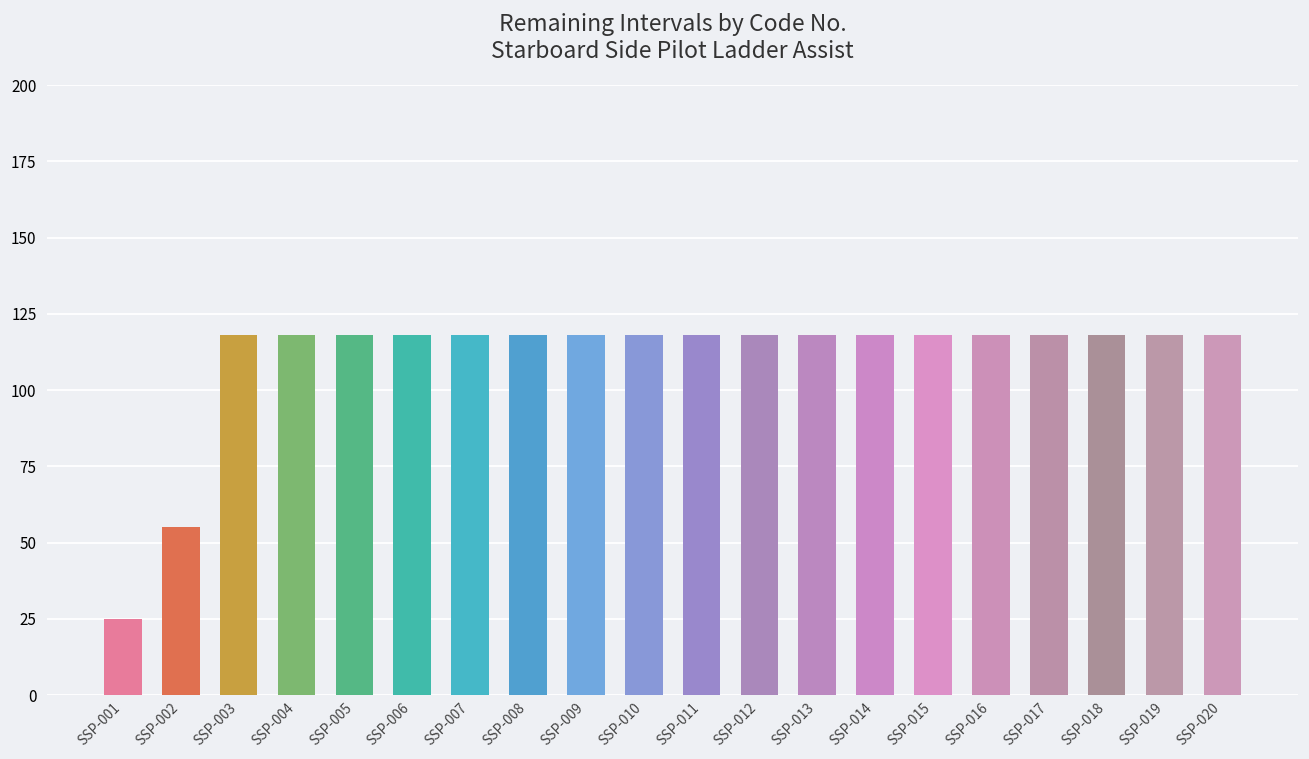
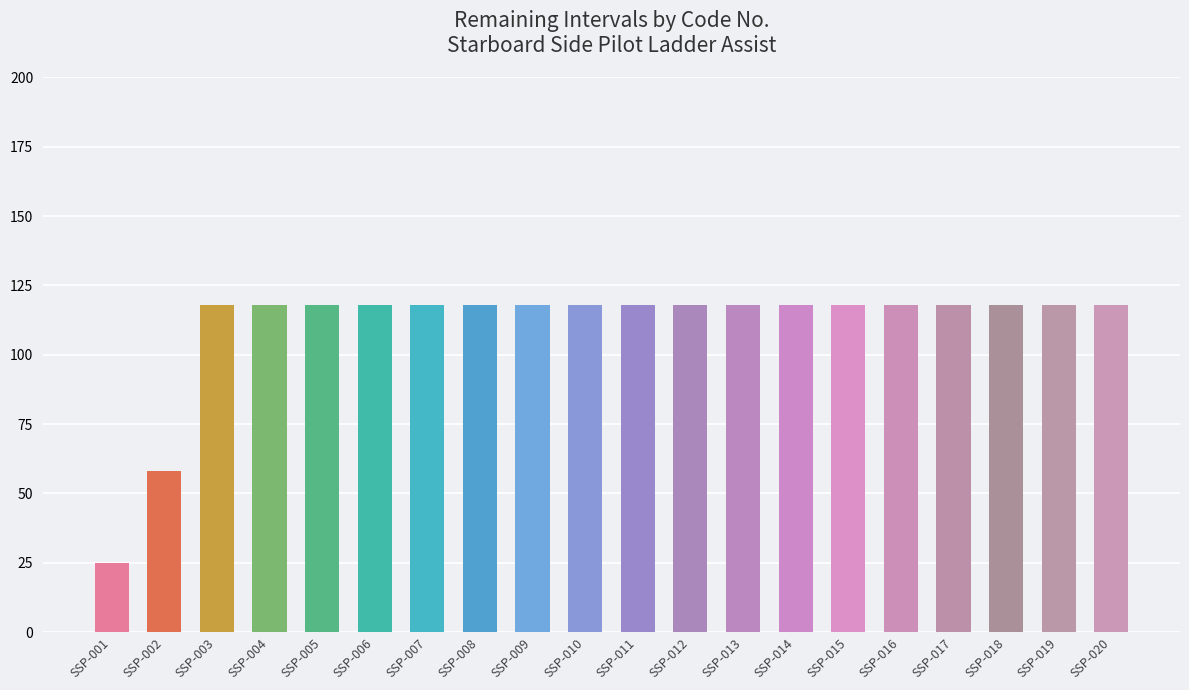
SSP-002: 55 -> 58
